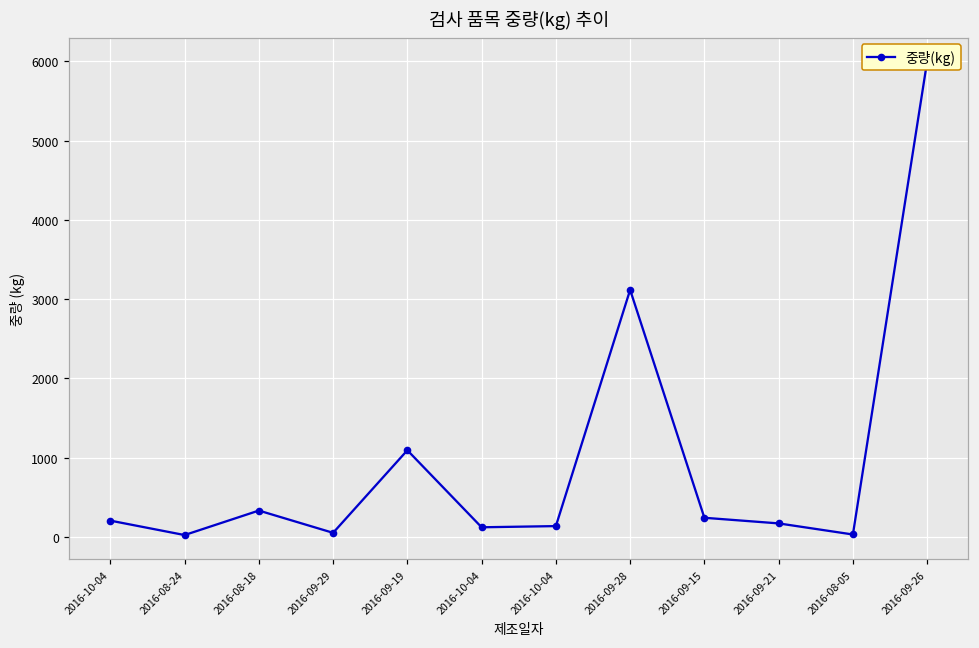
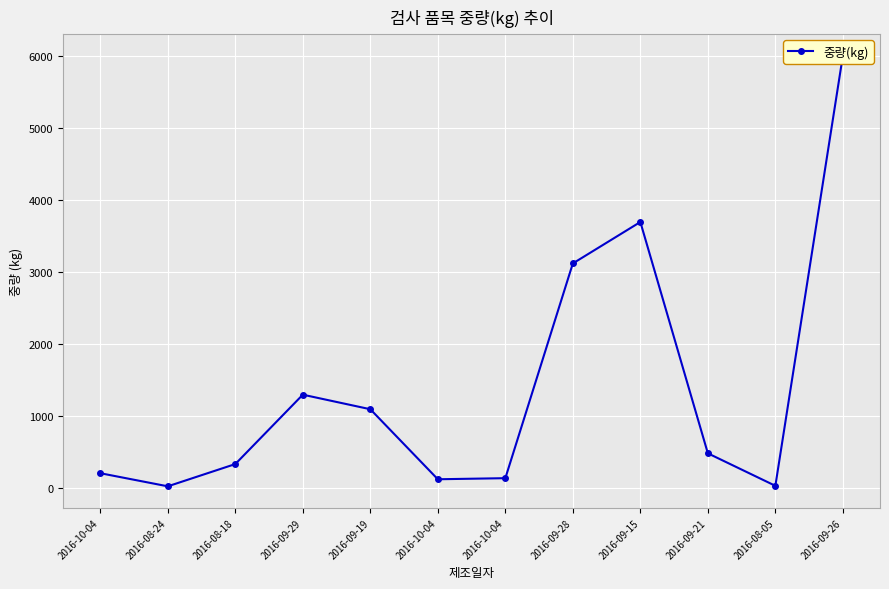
2016-09-29: 100 -> 1300
2016-09-15: 200 -> 3700
2016-09-21: 200 -> 500
